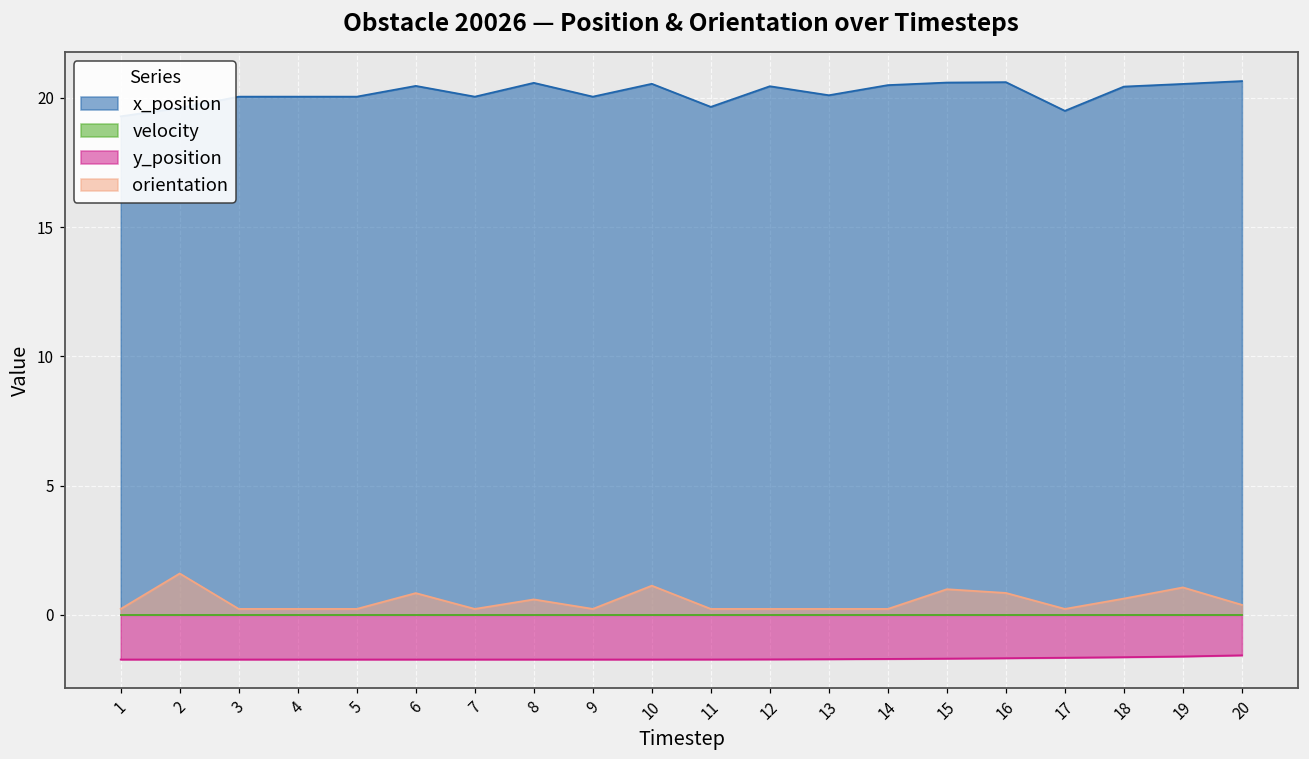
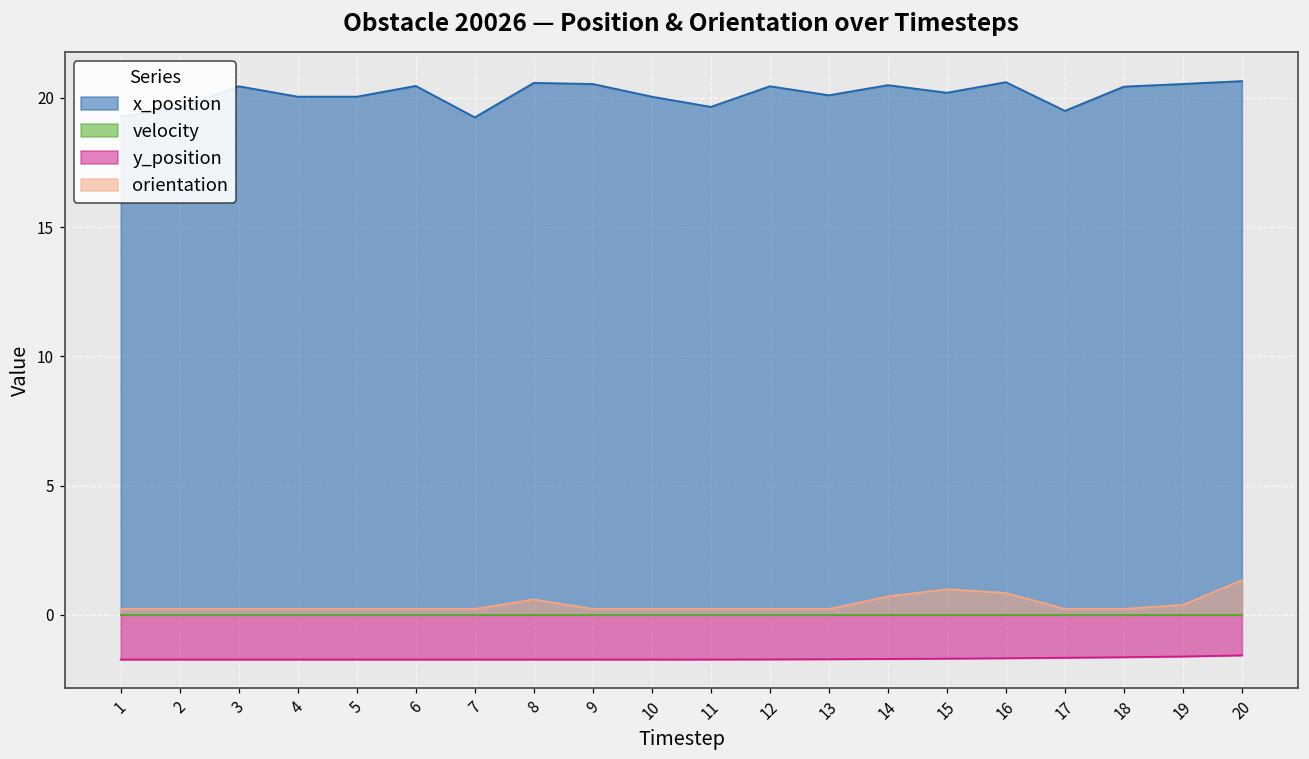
orientation, 2: 1.6 -> 0.2
x_position, 3: 20.0 -> 20.4
orientation, 6: 0.8 -> 0.2
x_position, 7: 20.0 -> 19.2
x_position, 9: 20.0 -> 20.5
x_position, 10: 20.5 -> 20.0
orientation, 10: 1.1 -> 0.2
orientation, 14: 0.2 -> 0.7
x_position, 15: 20.6 -> 20.2
orientation, 18: 0.6 -> 0.2
orientation, 19: 1.1 -> 0.4
orientation, 20: 0.4 -> 1.3
